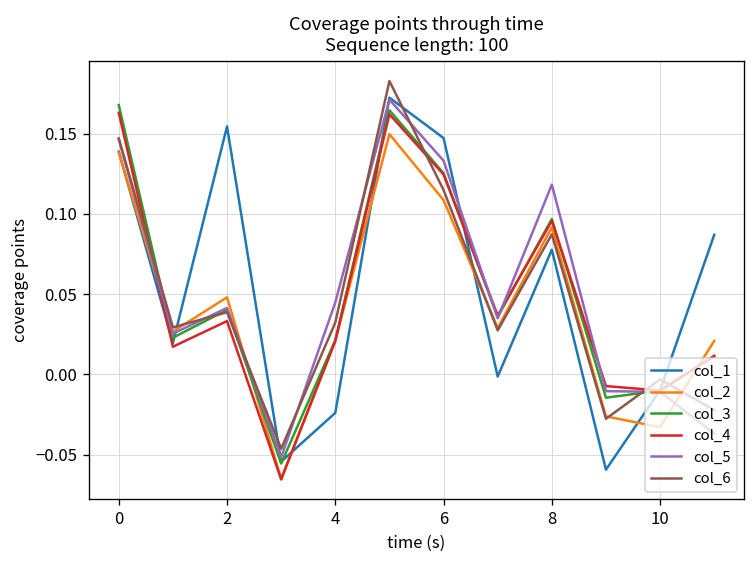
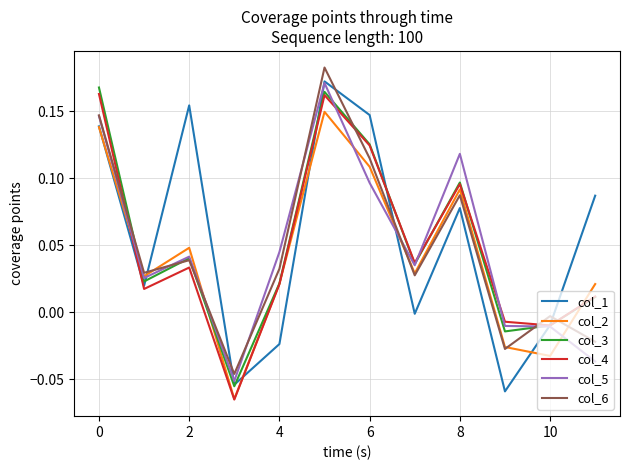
col_5, 6: 0.133 -> 0.097
